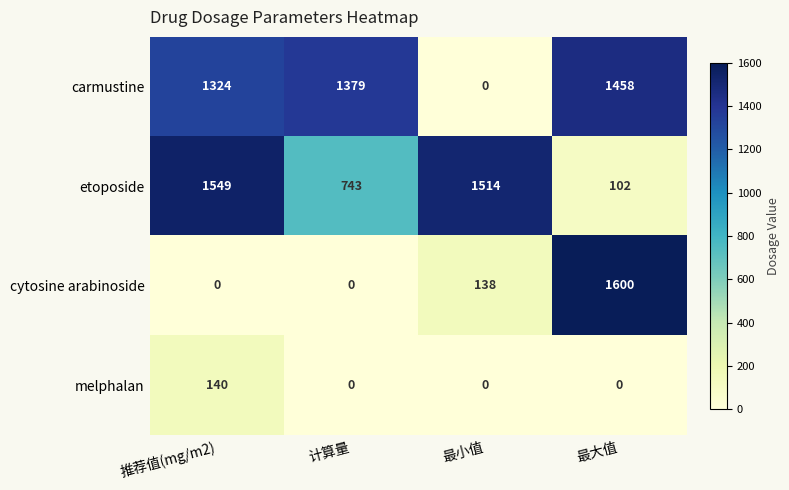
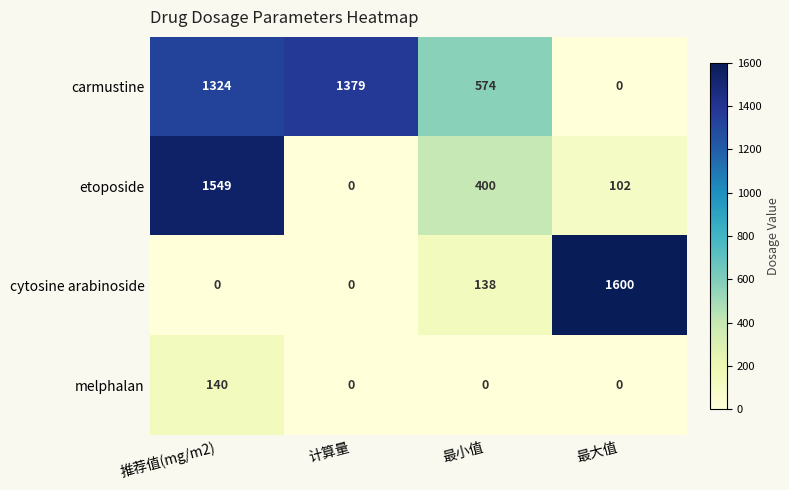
carmustine, 最小值: 0 -> 574
carmustine, 最大值: 1458 -> 0
etoposide, 计算量: 743 -> 0
etoposide, 最小值: 1514 -> 400
